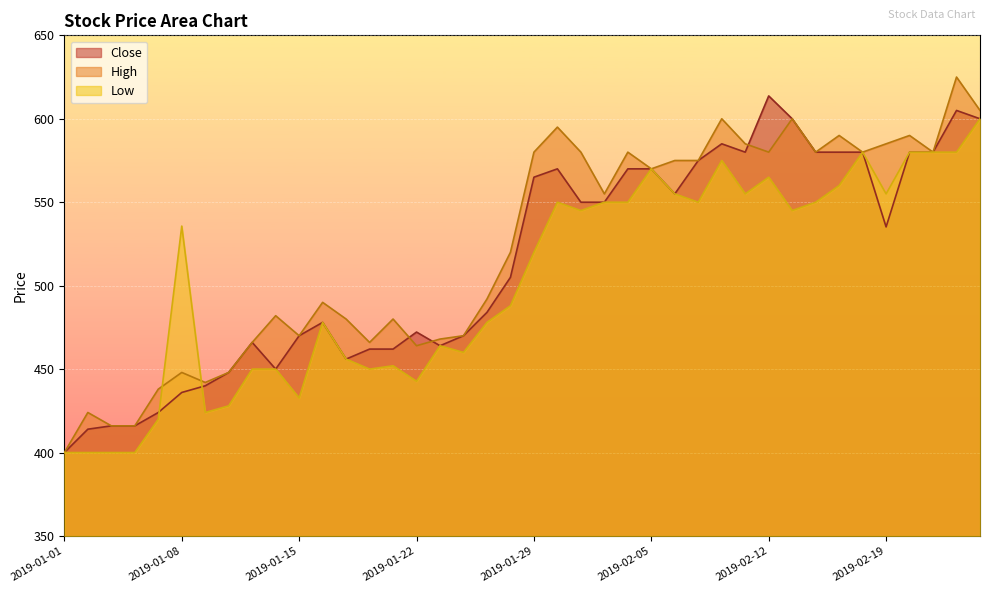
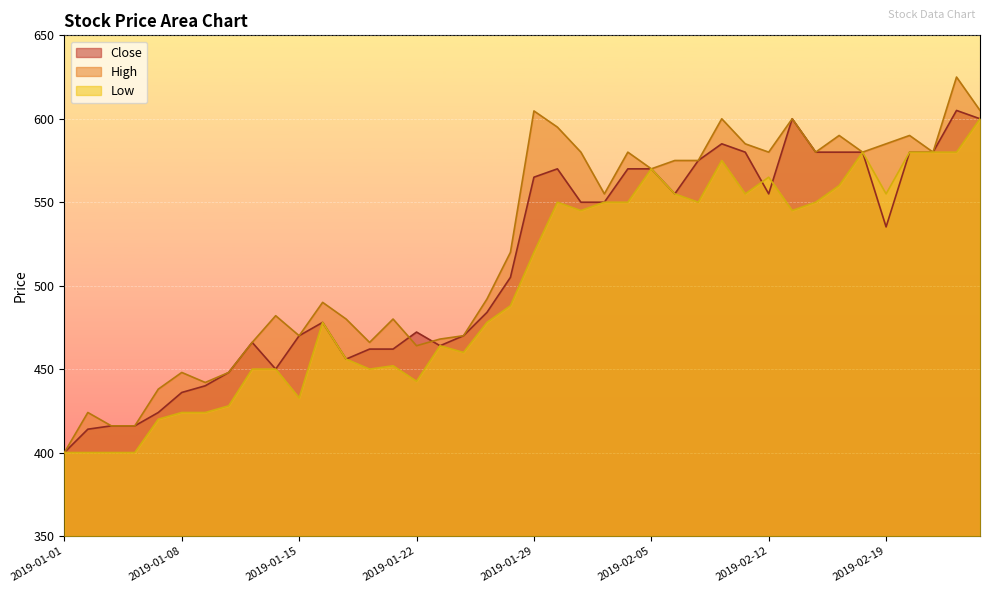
Low, 2019-01-08: 536 -> 424
High, 2019-01-29: 580 -> 605
Close, 2019-02-12: 614 -> 555
